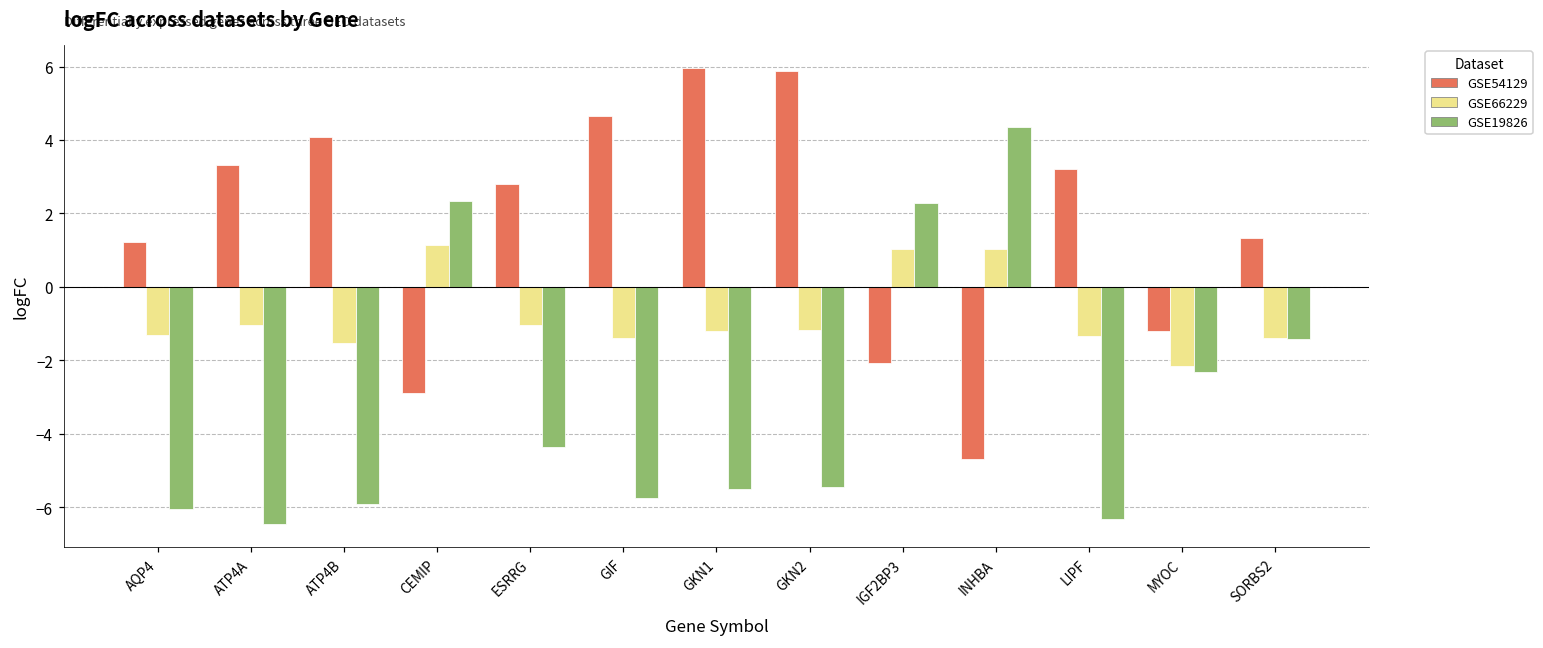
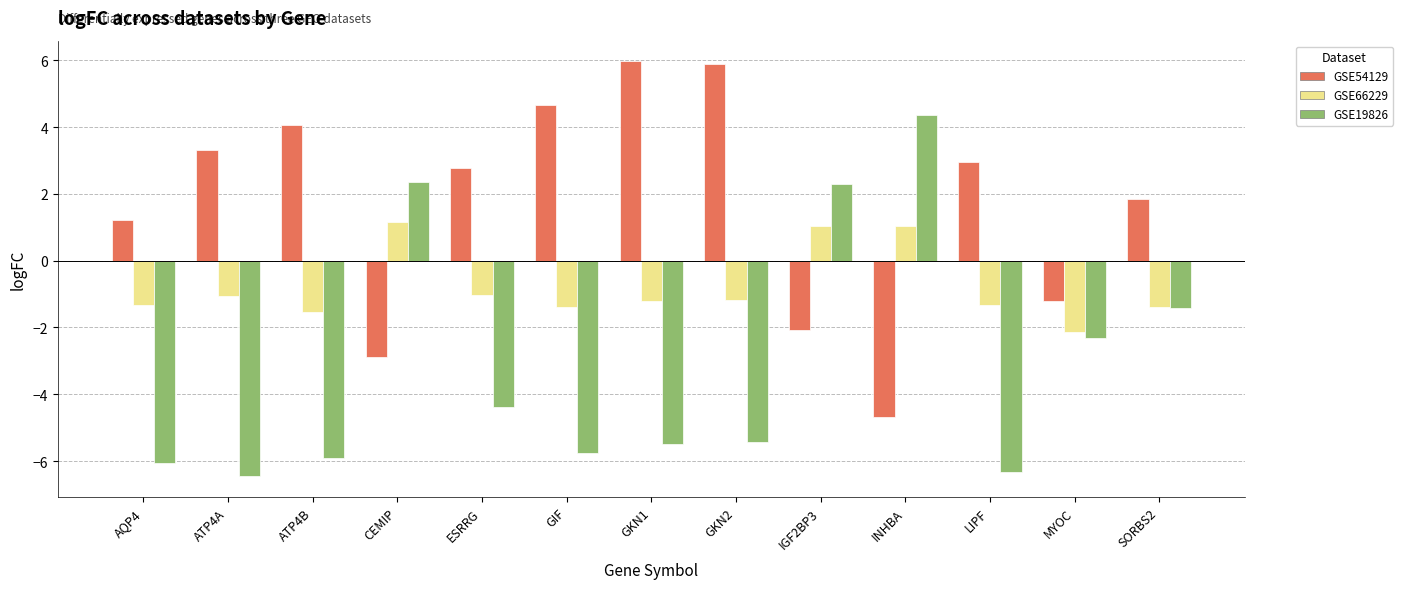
GSE54129, LIPF: 3.2 -> 2.9
GSE54129, SORBS2: 1.3 -> 1.8
